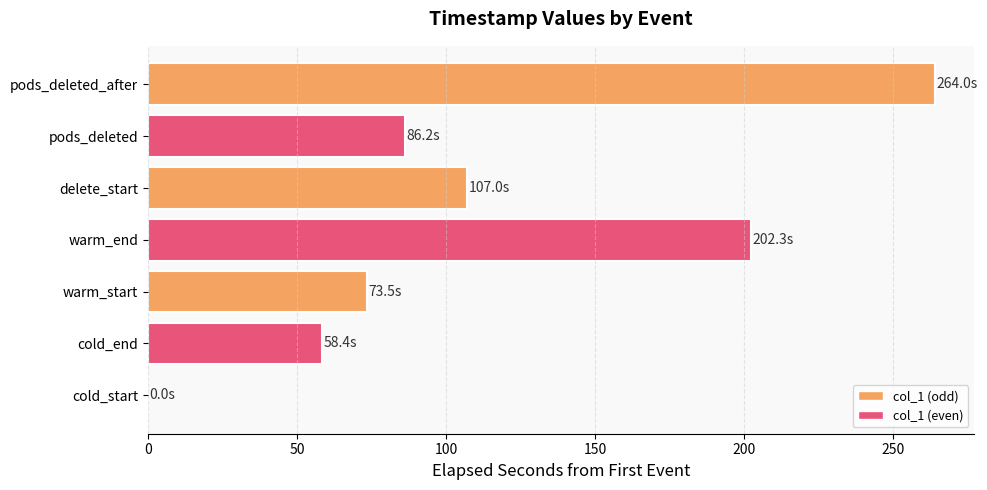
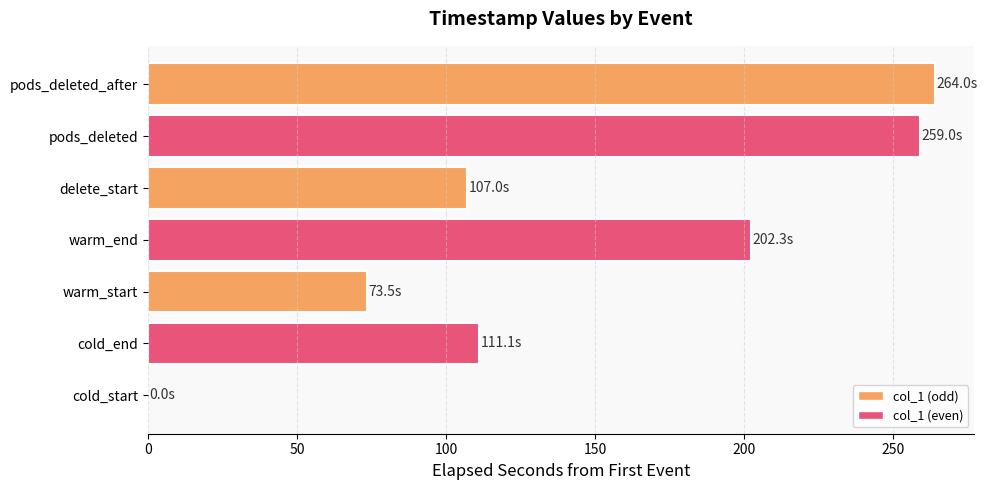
pods_deleted: 86.2s -> 259.0s
cold_end: 58.4s -> 111.1s
